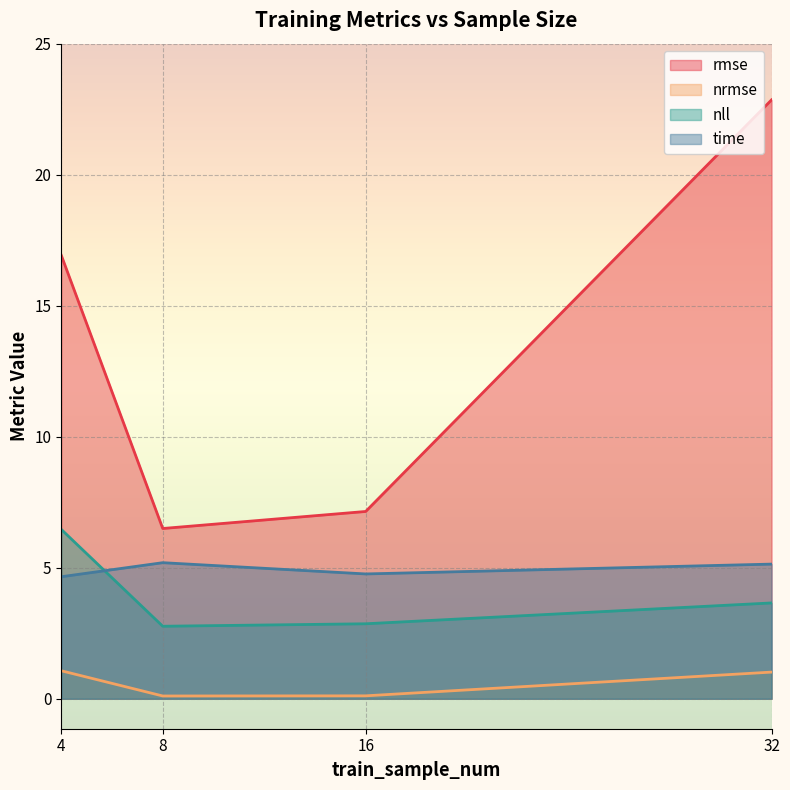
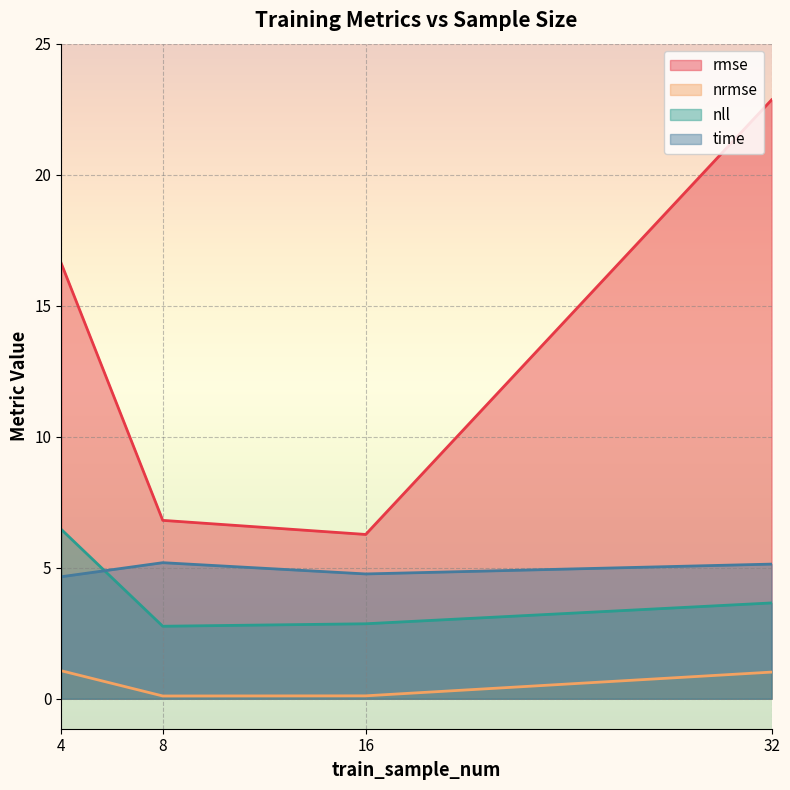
rmse, 4: 16.9 -> 16.6
rmse, 8: 6.5 -> 6.8
rmse, 16: 7.1 -> 6.3
